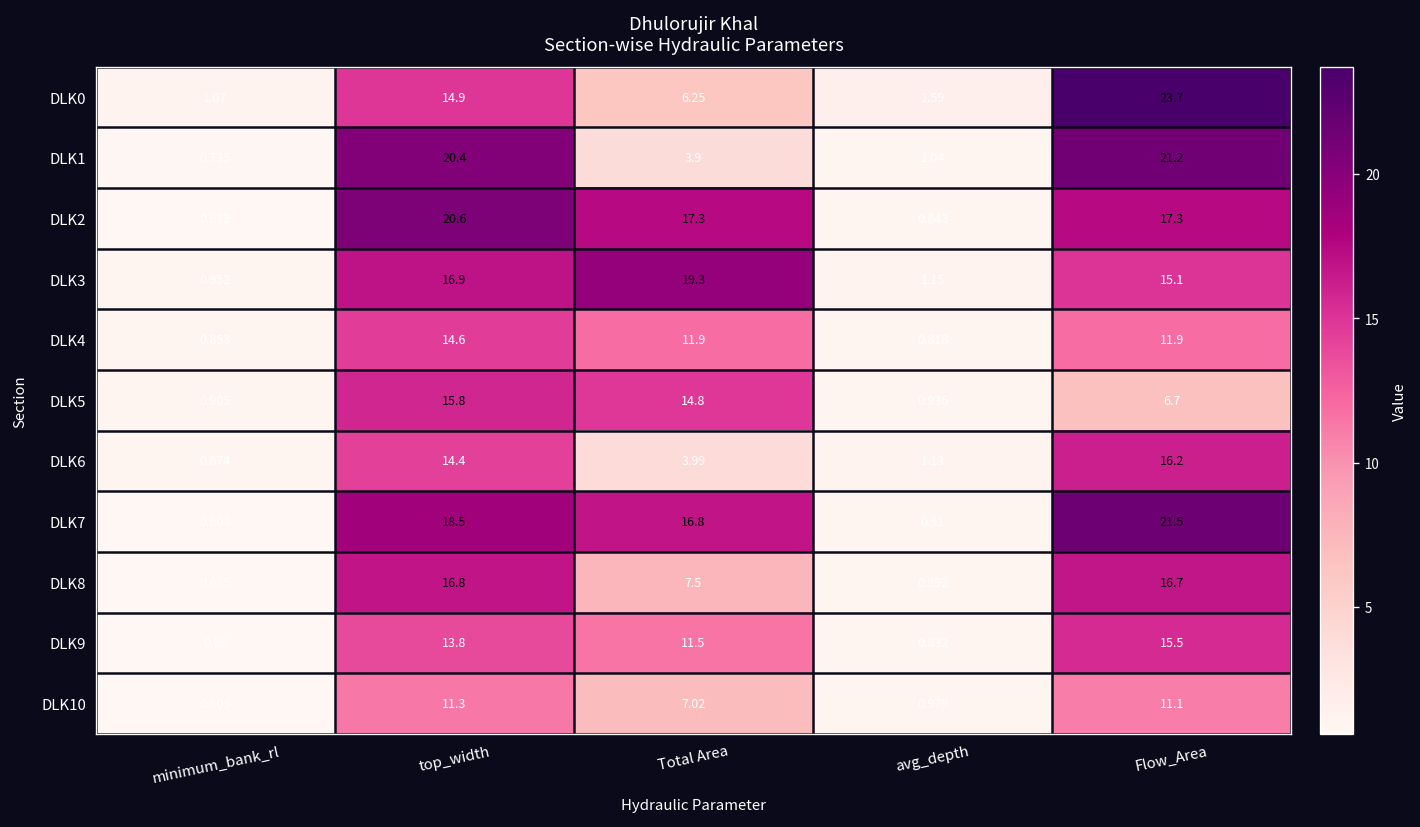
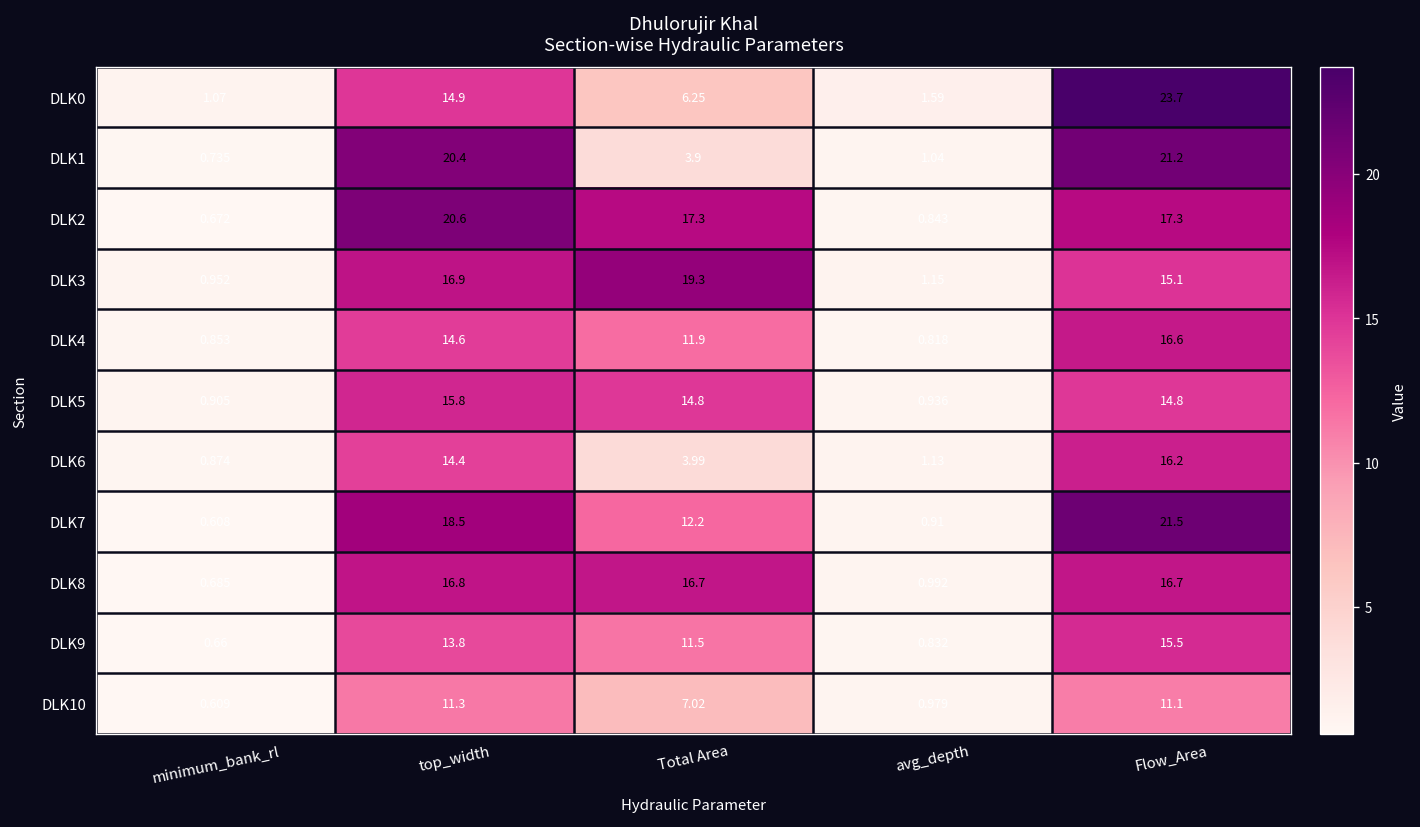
DLK4, Flow_Area: 11.9 -> 16.6
DLK5, Flow_Area: 6.7 -> 14.8
DLK7, Total Area: 16.8 -> 12.2
DLK8, Total Area: 7.5 -> 16.7
